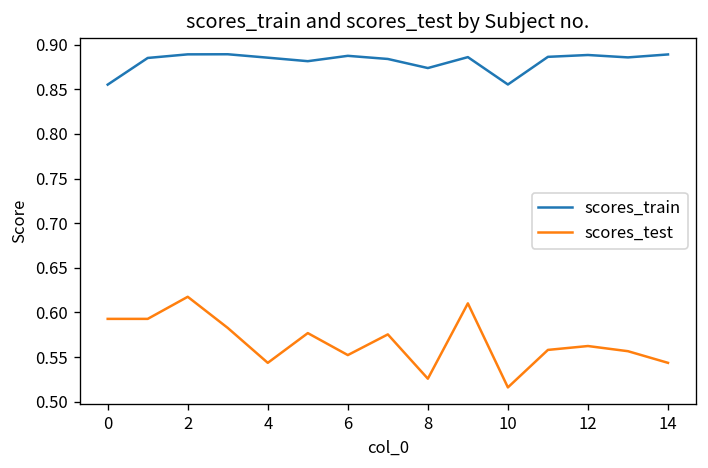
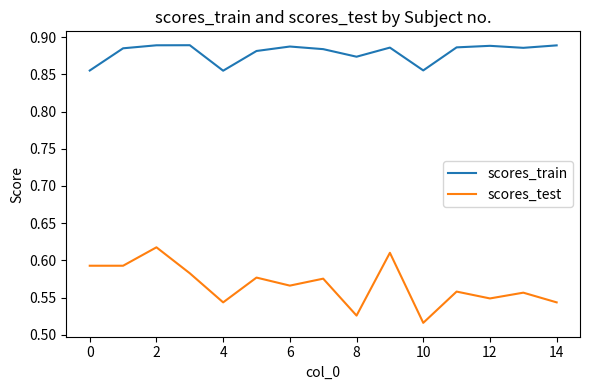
scores_train, 4: 0.89 -> 0.86
scores_test, 6: 0.55 -> 0.57
scores_test, 12: 0.56 -> 0.55
